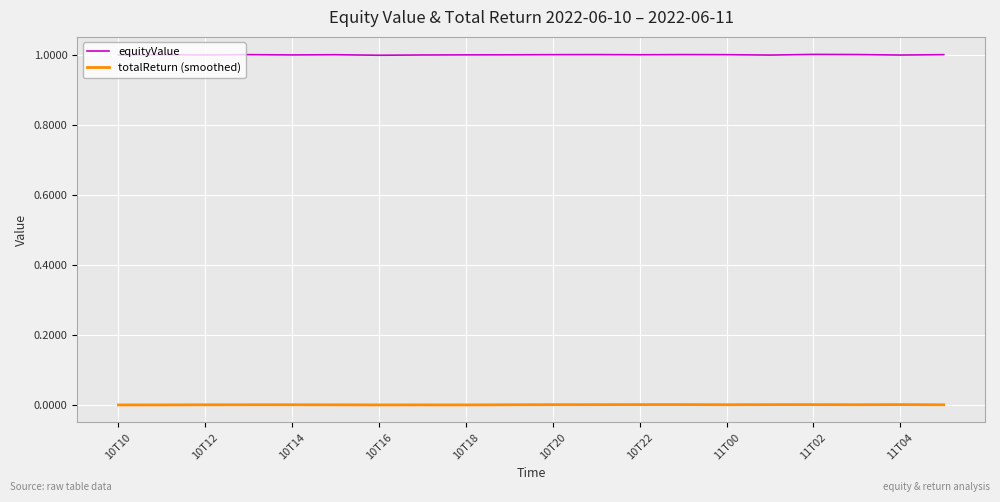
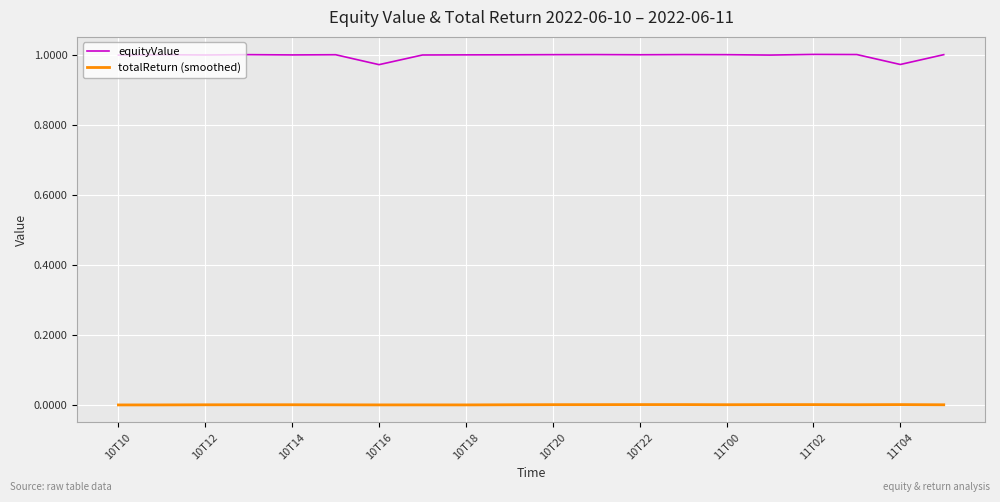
equityValue, 10T16: 1.00 -> 0.97
equityValue, 11T04: 1.00 -> 0.97
